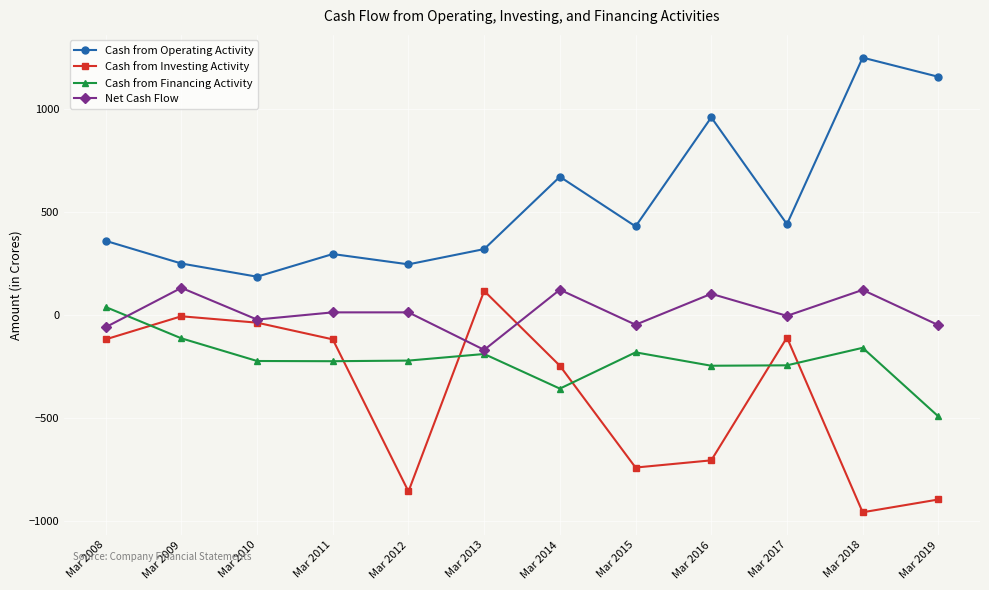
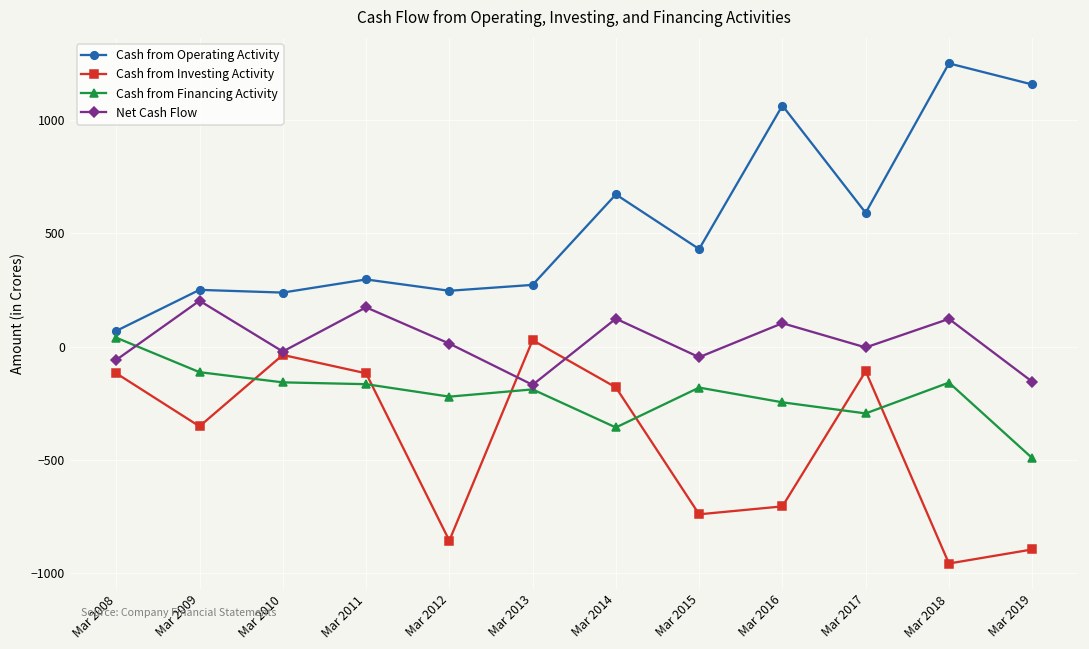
Cash from Operating Activity, Mar 2008: 360 -> 70
Cash from Investing Activity, Mar 2009: -10 -> -350
Net Cash Flow, Mar 2009: 130 -> 200
Cash from Operating Activity, Mar 2010: 190 -> 240
Cash from Financing Activity, Mar 2010: -220 -> -160
Cash from Financing Activity, Mar 2011: -220 -> -170
Net Cash Flow, Mar 2011: 10 -> 170
Cash from Operating Activity, Mar 2013: 320 -> 270
Cash from Investing Activity, Mar 2013: 120 -> 30
Cash from Investing Activity, Mar 2014: -250 -> -180
Cash from Operating Activity, Mar 2016: 960 -> 1060
Cash from Operating Activity, Mar 2017: 440 -> 590
Cash from Financing Activity, Mar 2017: -240 -> -300
Net Cash Flow, Mar 2019: -50 -> -160
